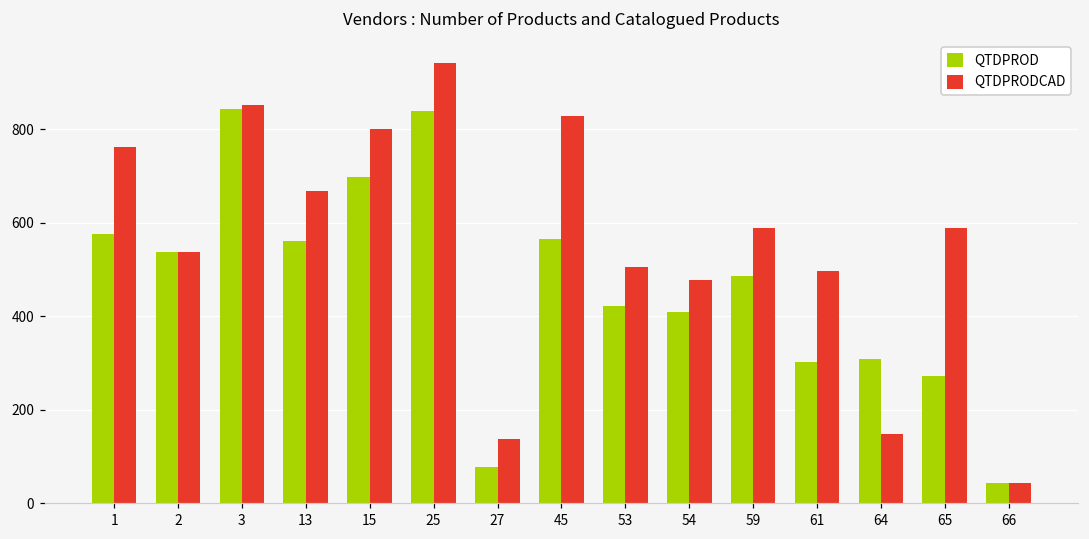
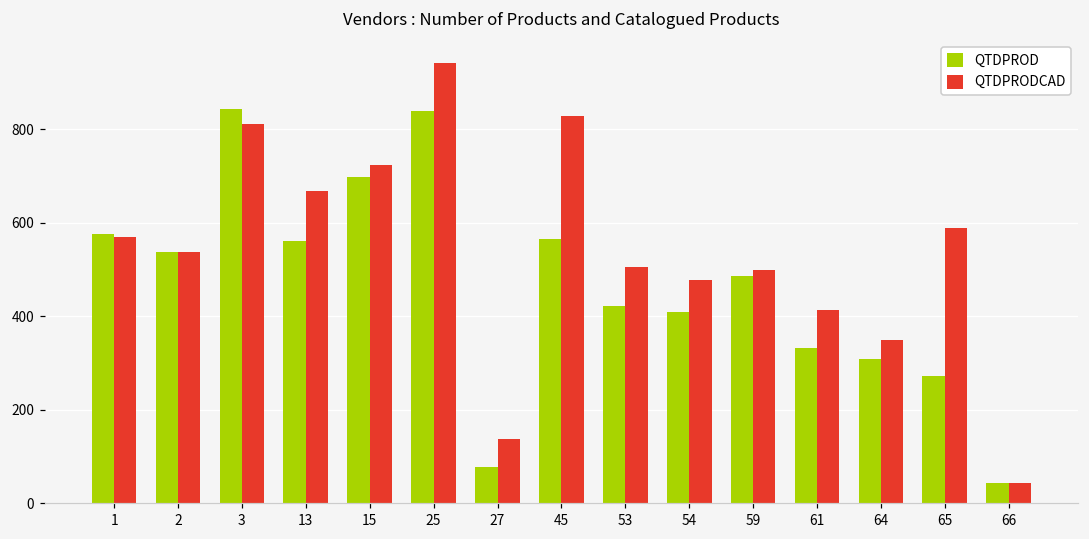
QTDPRODCAD, 1: 760 -> 570
QTDPRODCAD, 3: 850 -> 810
QTDPRODCAD, 15: 800 -> 720
QTDPRODCAD, 59: 590 -> 500
QTDPROD, 61: 300 -> 330
QTDPRODCAD, 61: 500 -> 410
QTDPRODCAD, 64: 150 -> 350
